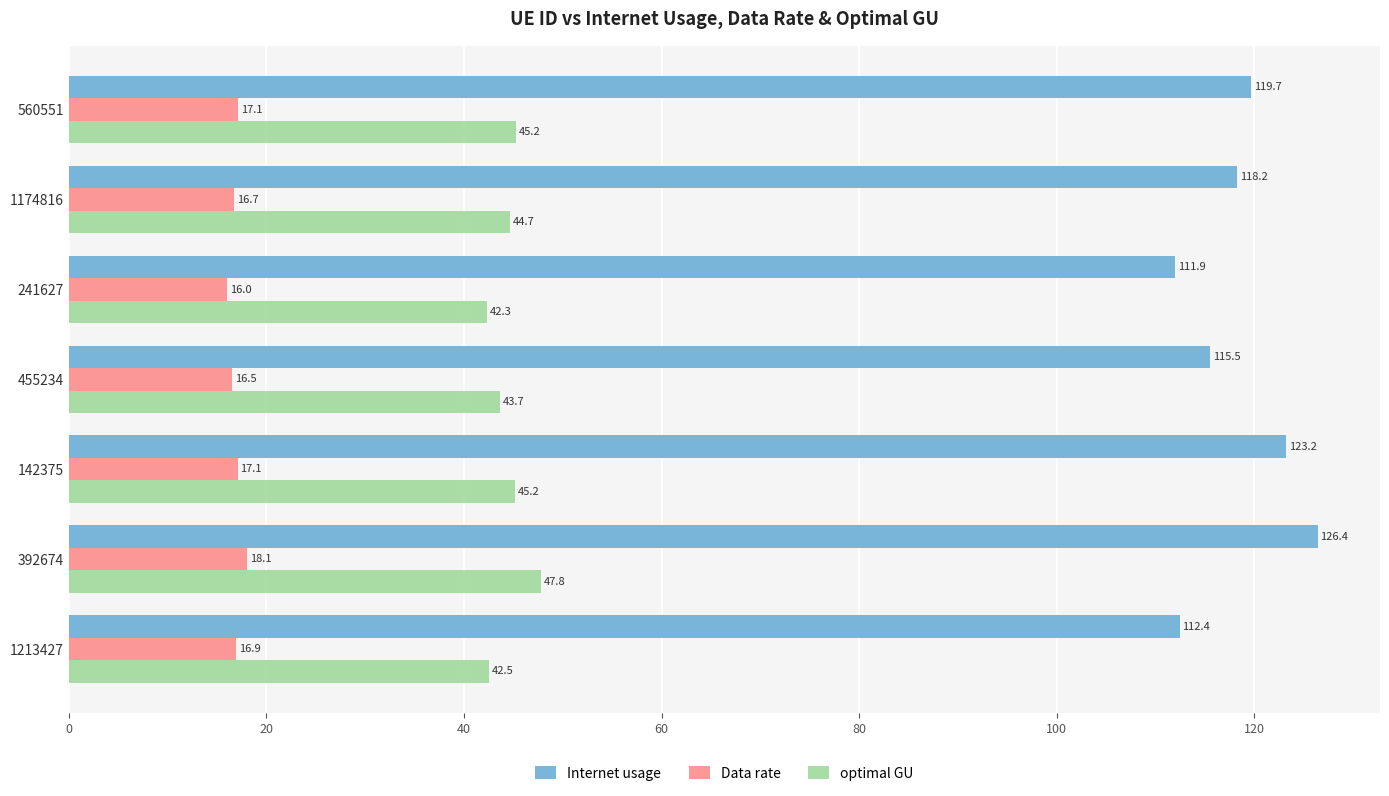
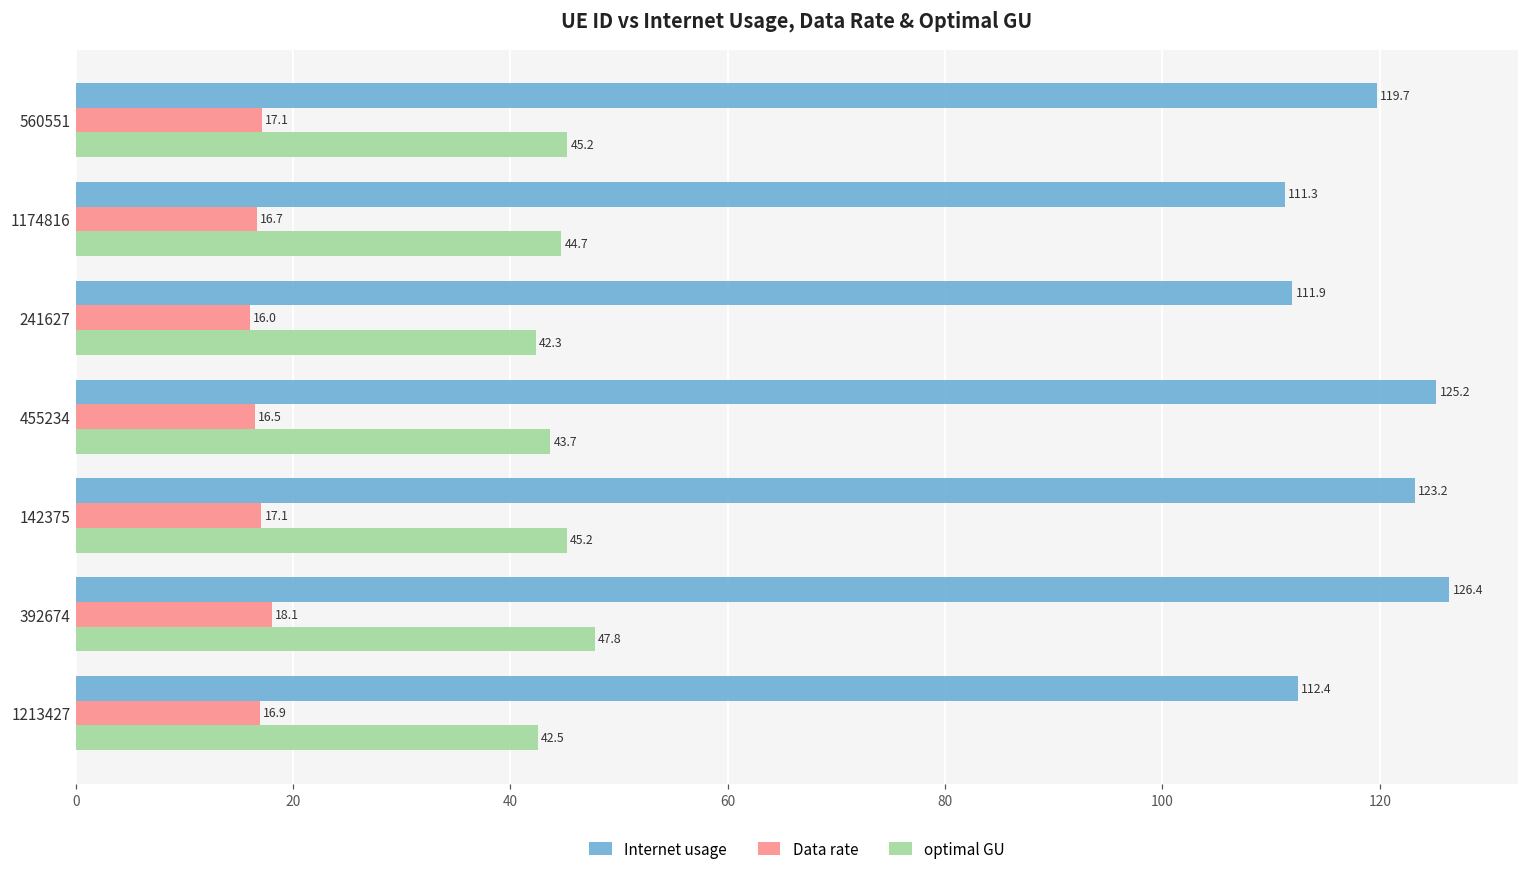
Internet usage, 1174816: 118.2 -> 111.3
Internet usage, 455234: 115.5 -> 125.2
